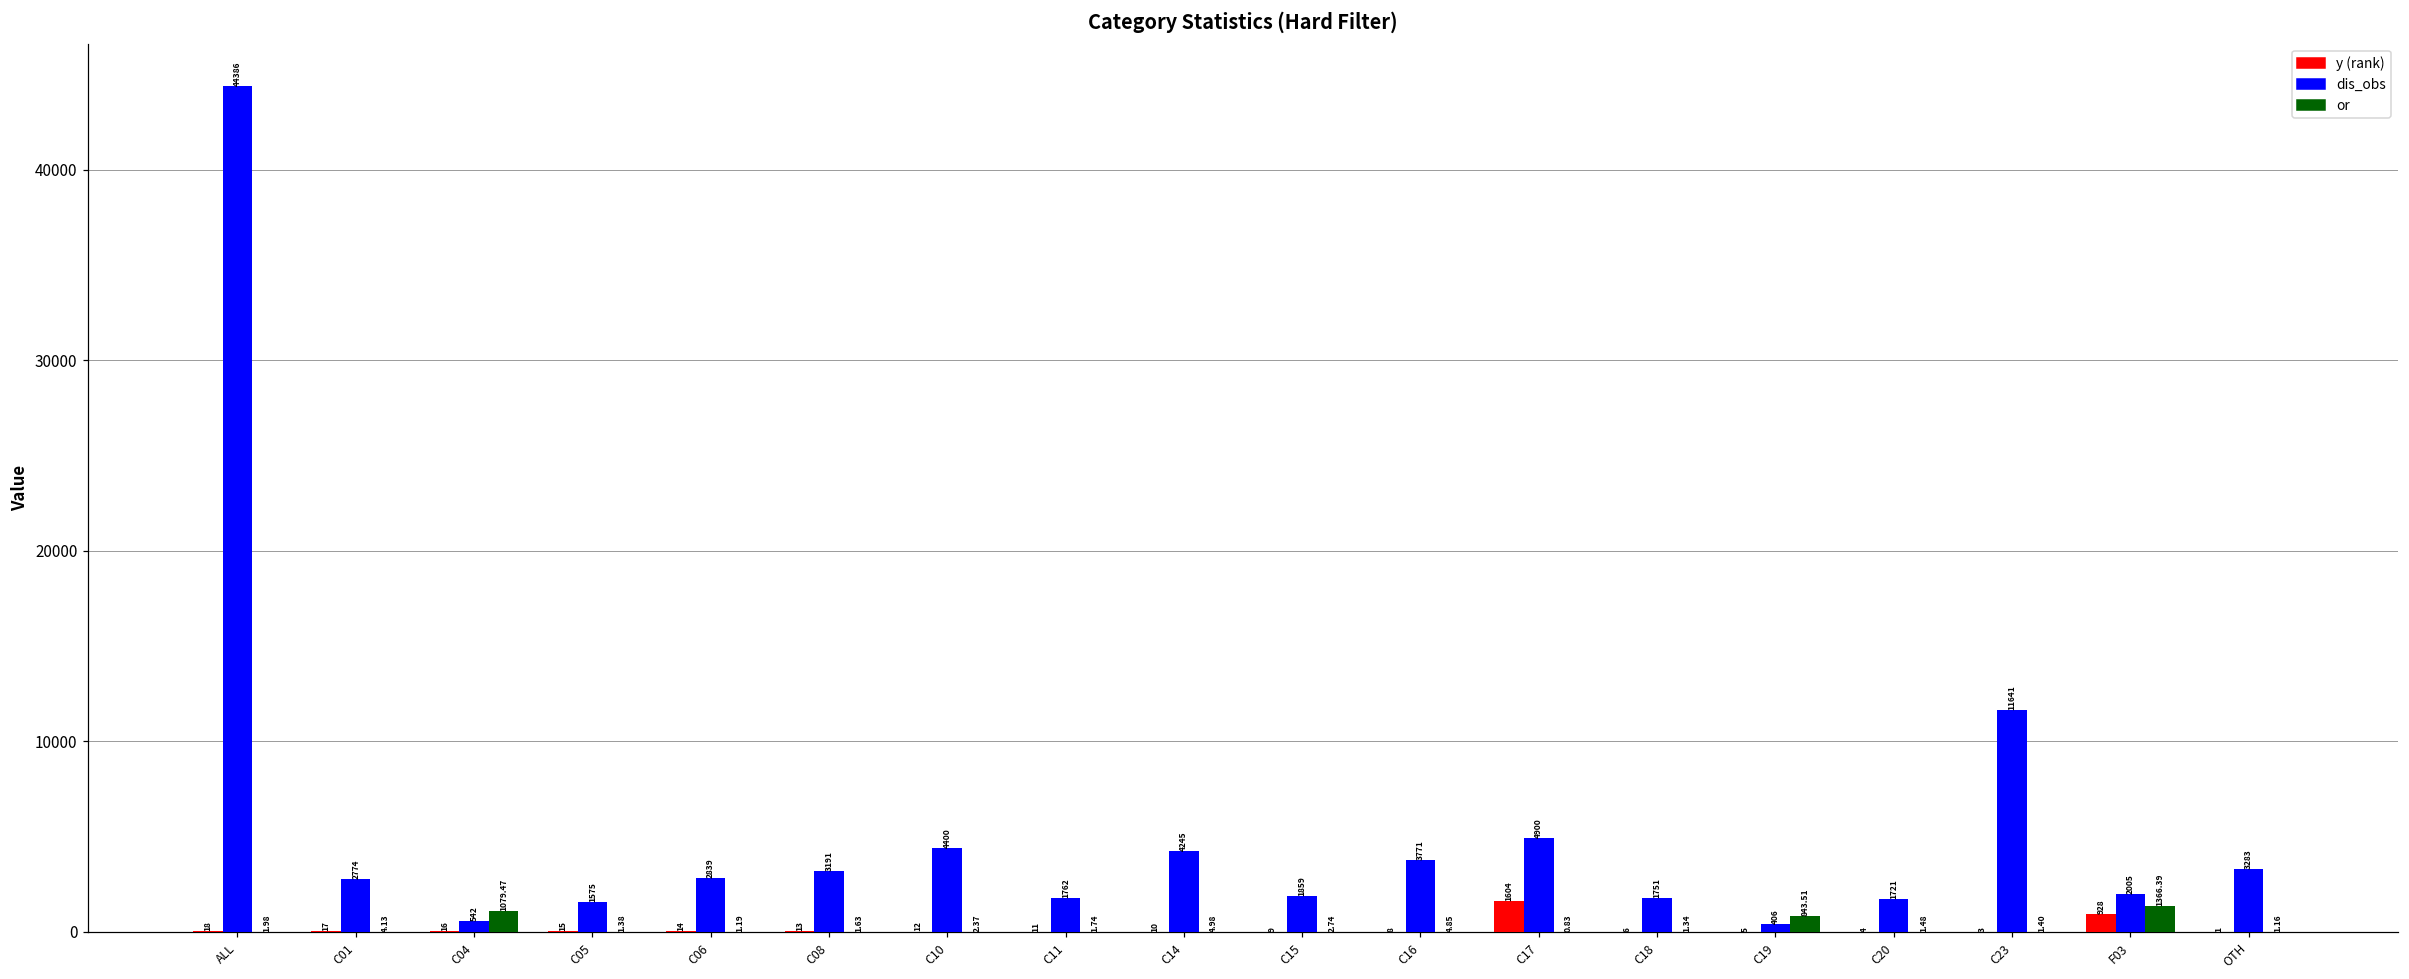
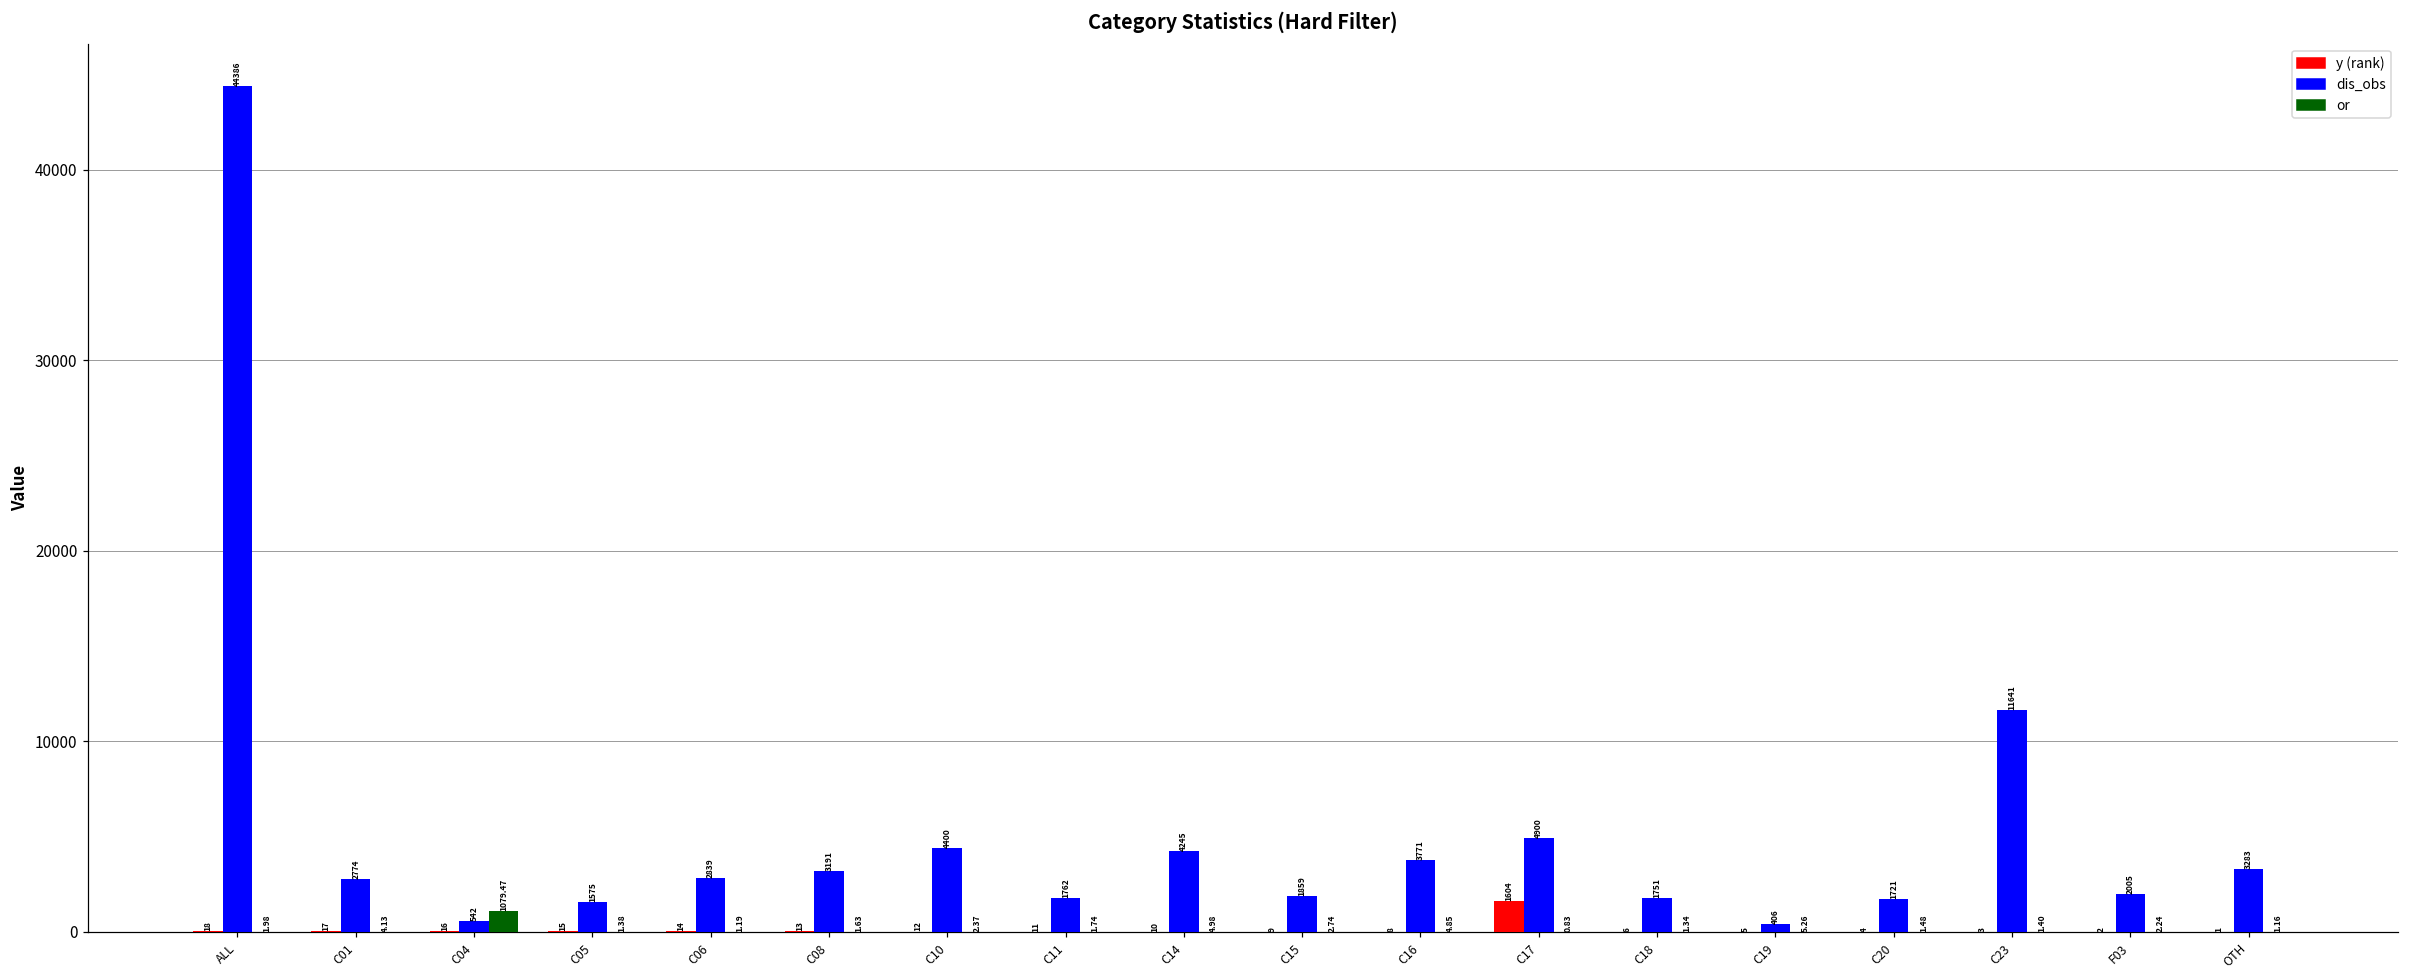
or, C19: 843.51 -> 5.26
y (rank), F03: 928 -> 2
or, F03: 1366.39 -> 2.24
